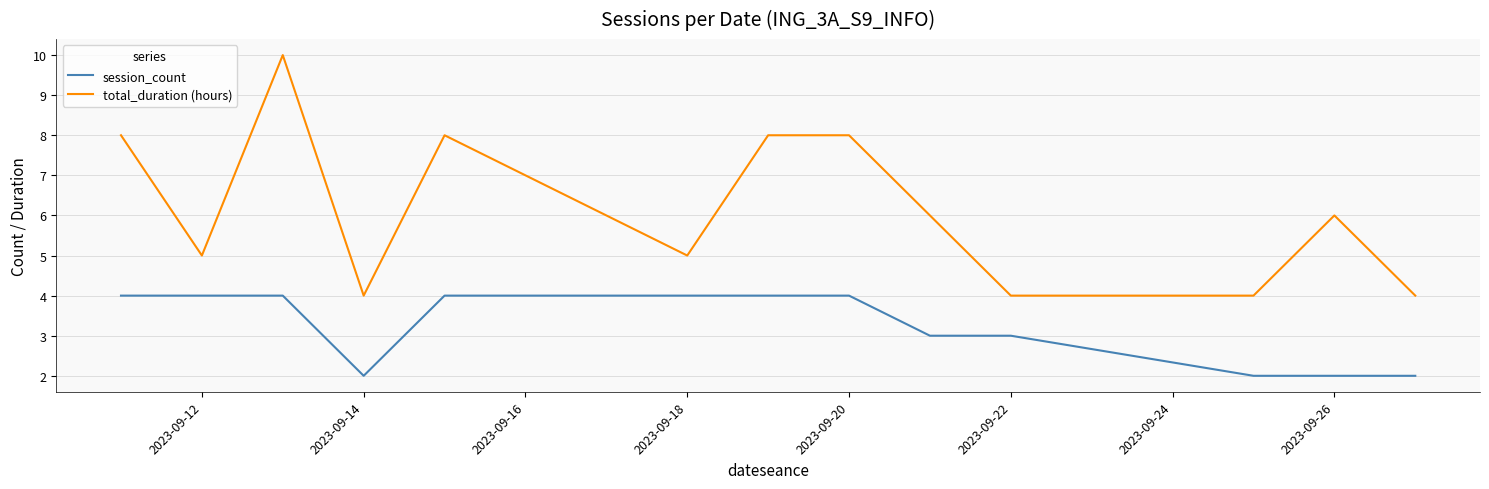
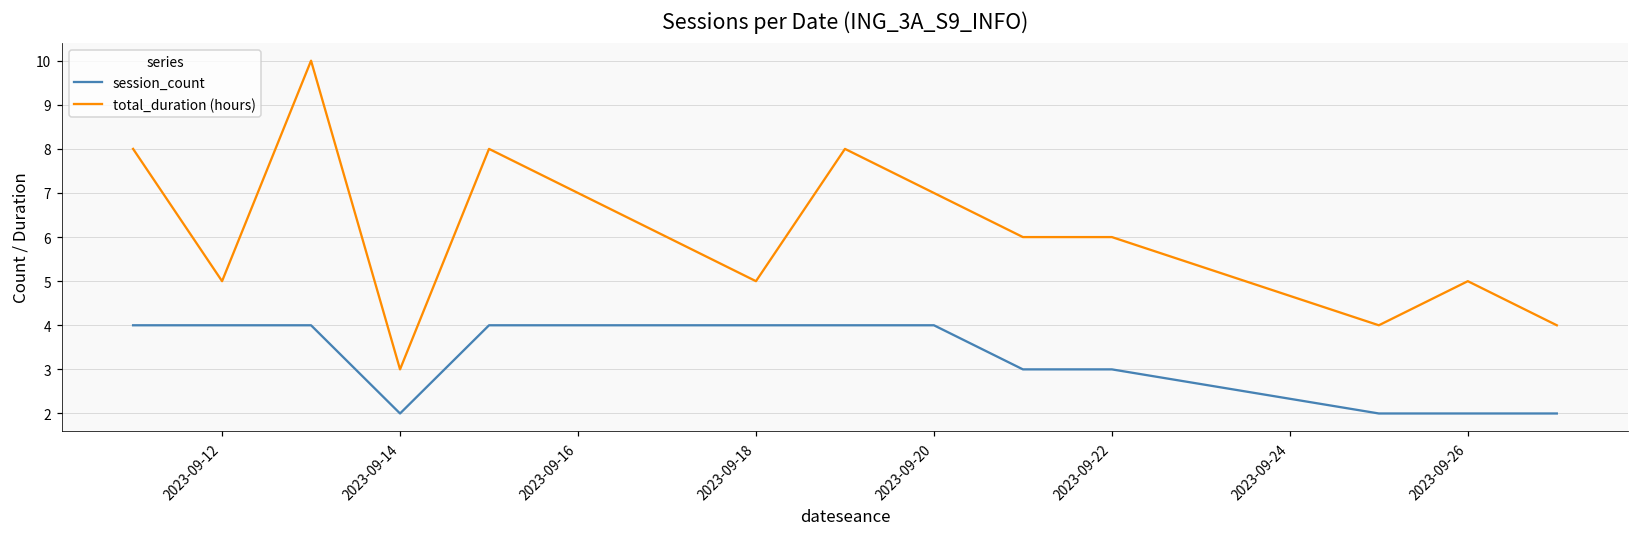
total_duration (hours), 2023-09-14: 4 -> 3
total_duration (hours), 2023-09-20: 8 -> 7
total_duration (hours), 2023-09-22: 4 -> 6
total_duration (hours), 2023-09-26: 6 -> 5
